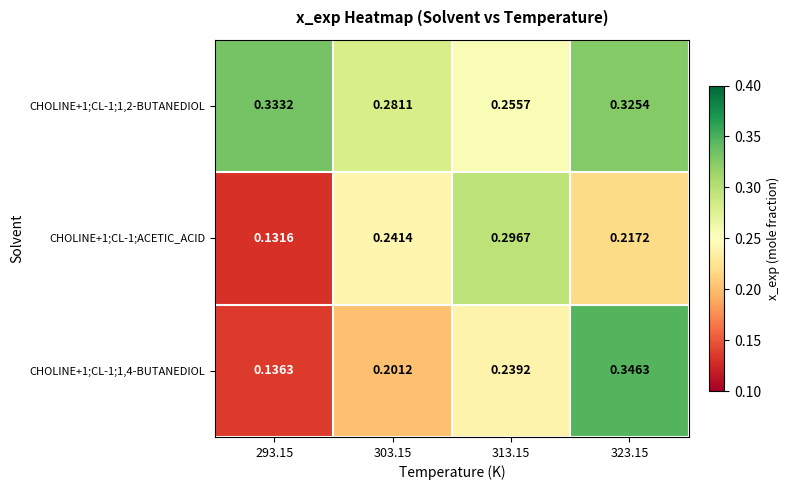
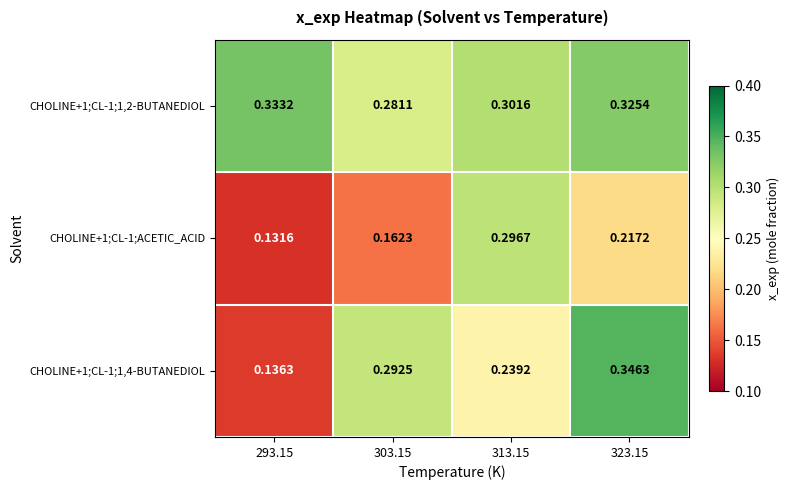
CHOLINE+1;CL-1;1,2-BUTANEDIOL, 313.15: 0.2557 -> 0.3016
CHOLINE+1;CL-1;ACETIC_ACID, 303.15: 0.2414 -> 0.1623
CHOLINE+1;CL-1;1,4-BUTANEDIOL, 303.15: 0.2012 -> 0.2925
